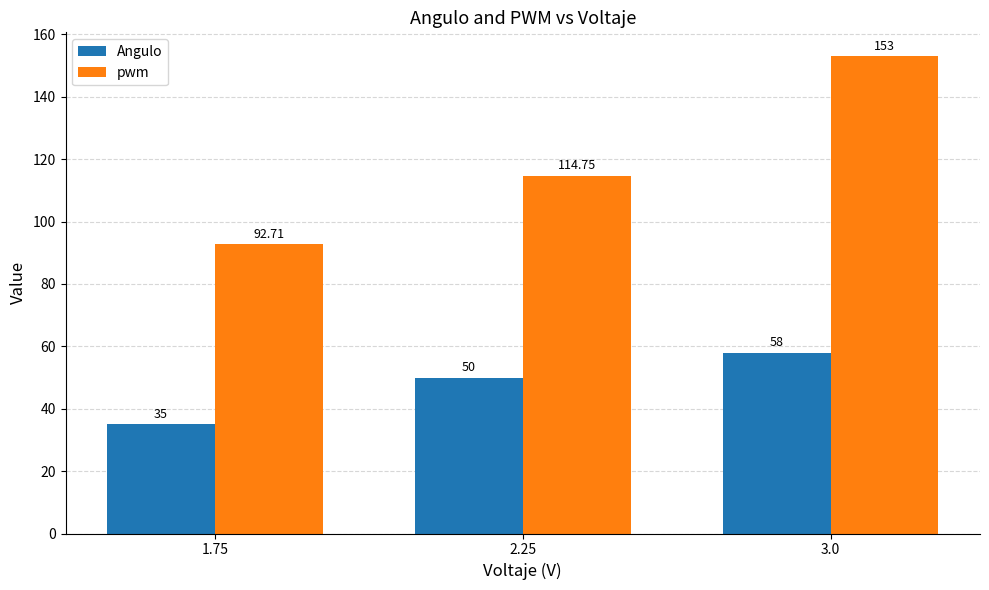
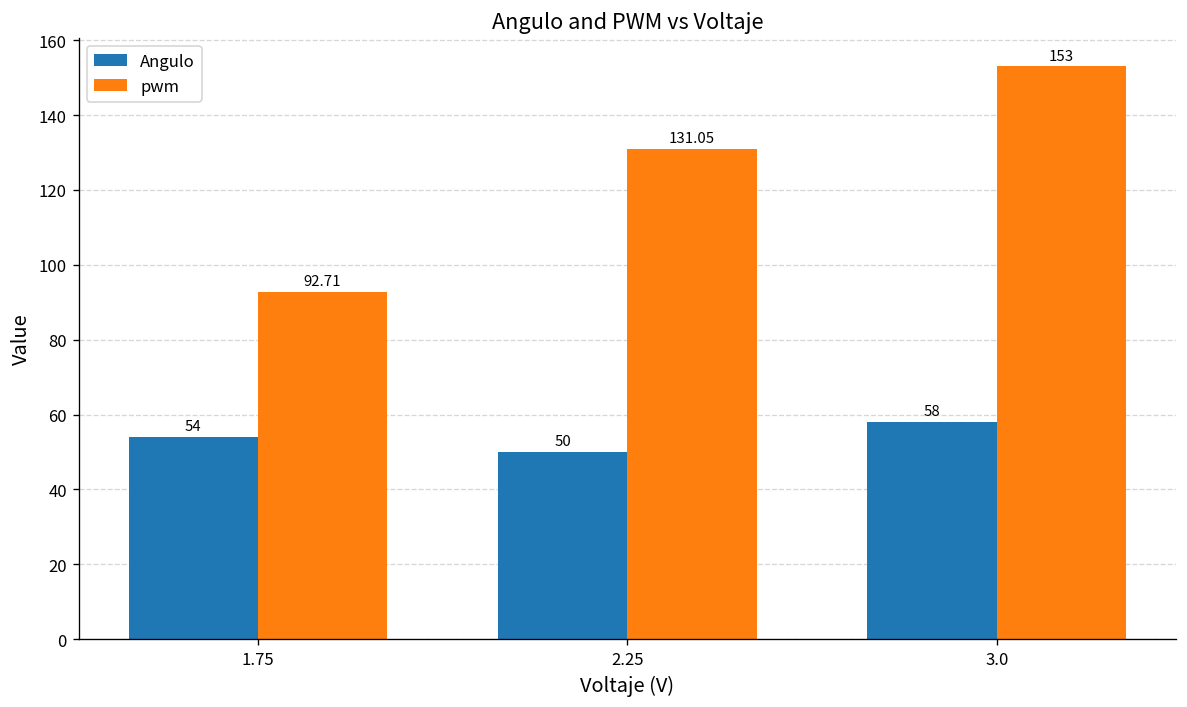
Angulo, 1.75: 35 -> 54
pwm, 2.25: 114.75 -> 131.05
